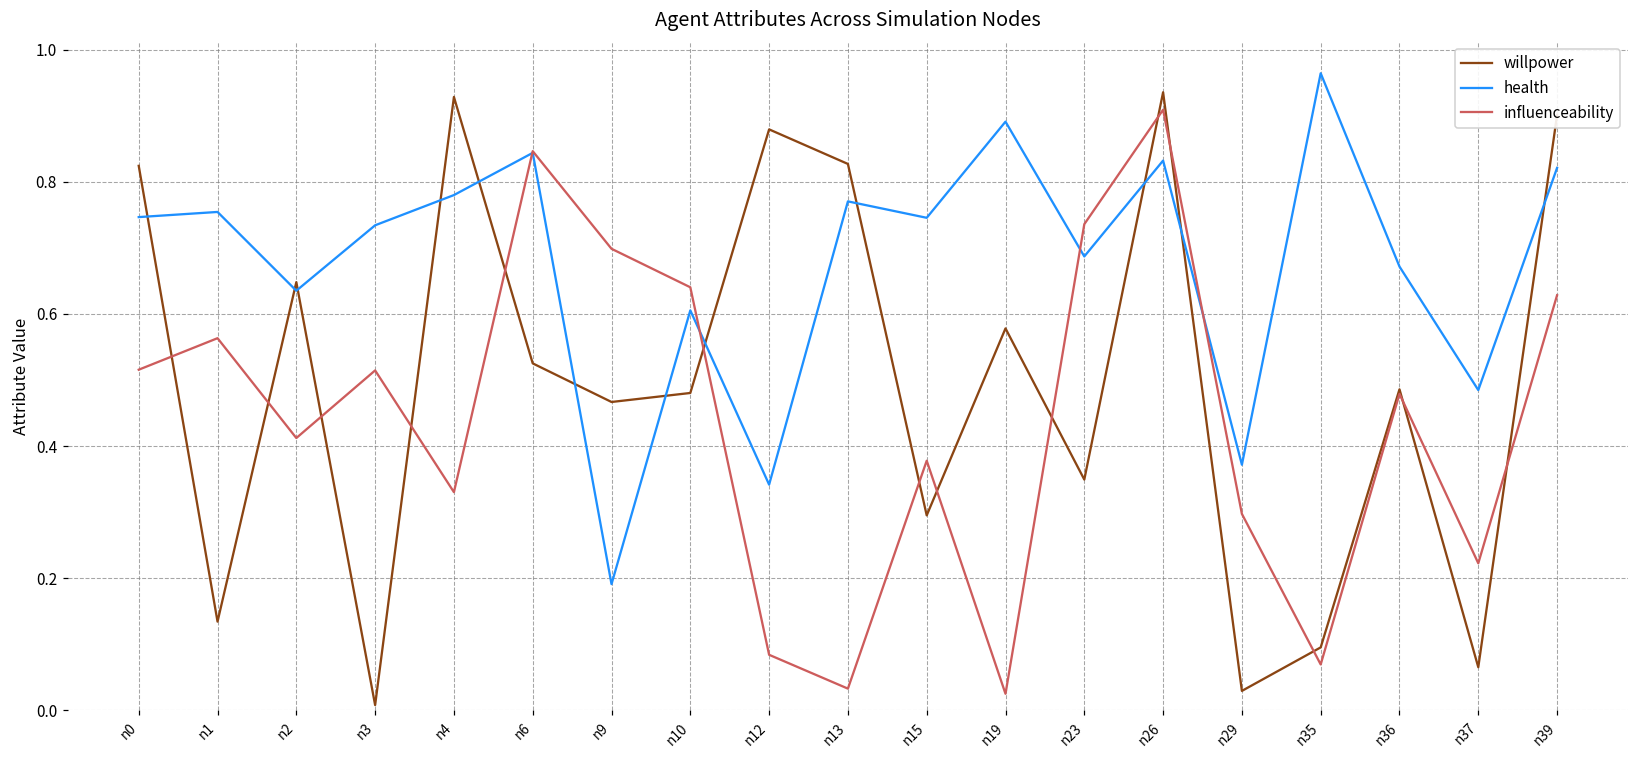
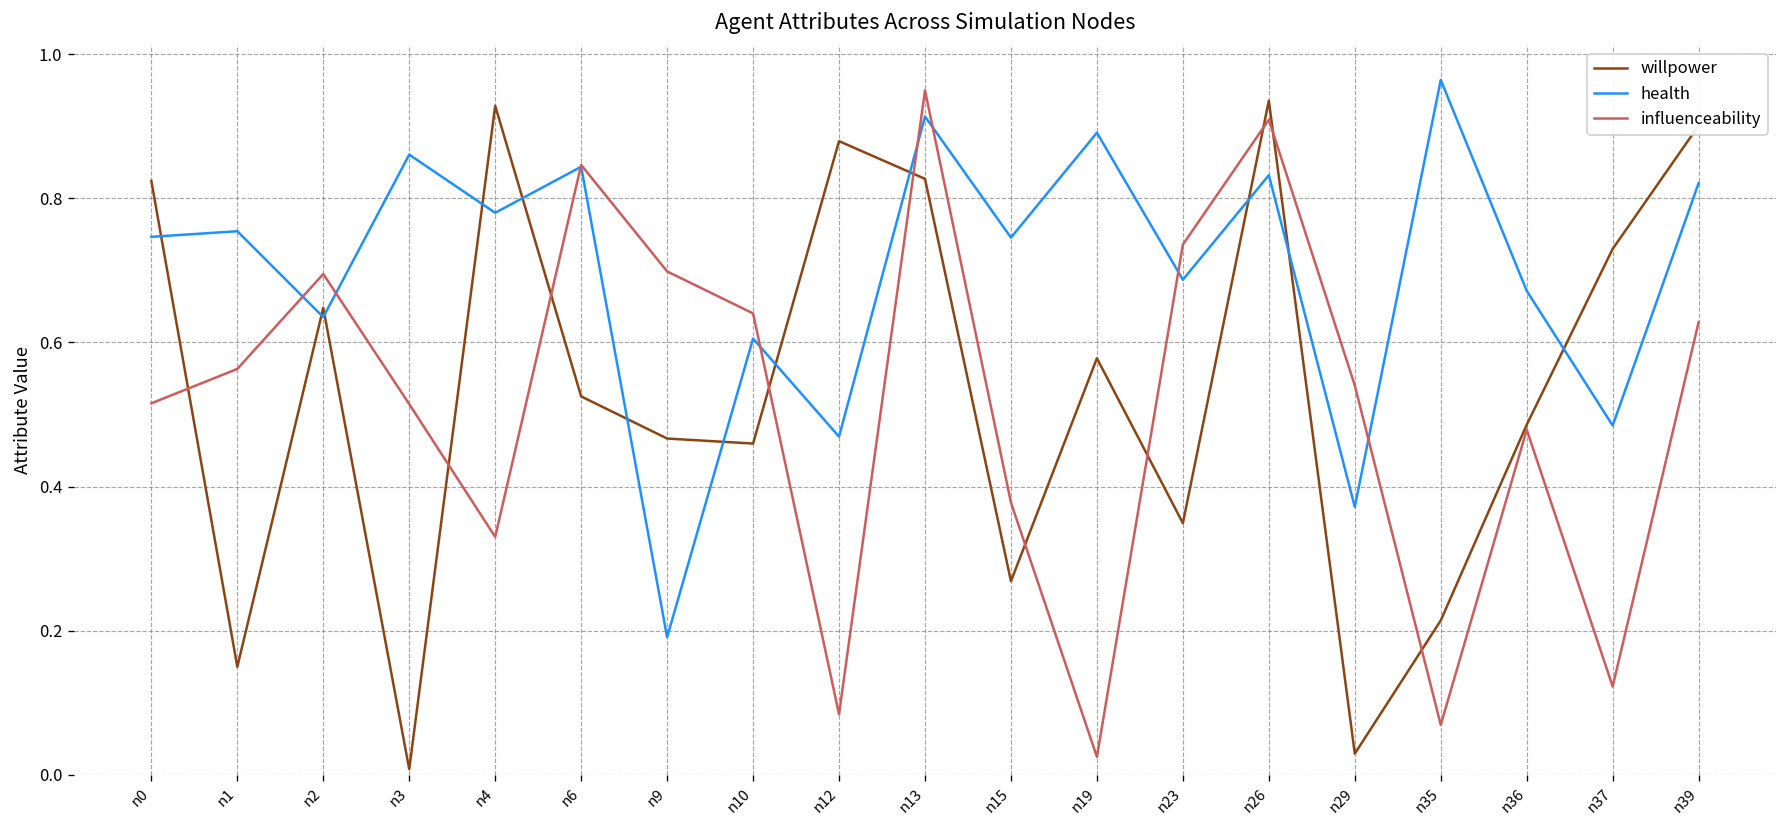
willpower, n1: 0.13 -> 0.15
influenceability, n2: 0.41 -> 0.69
health, n3: 0.73 -> 0.86
willpower, n10: 0.48 -> 0.46
health, n12: 0.34 -> 0.47
health, n13: 0.77 -> 0.91
influenceability, n13: 0.03 -> 0.95
willpower, n15: 0.30 -> 0.27
influenceability, n29: 0.30 -> 0.54
willpower, n35: 0.10 -> 0.21
willpower, n37: 0.07 -> 0.73
influenceability, n37: 0.22 -> 0.12
